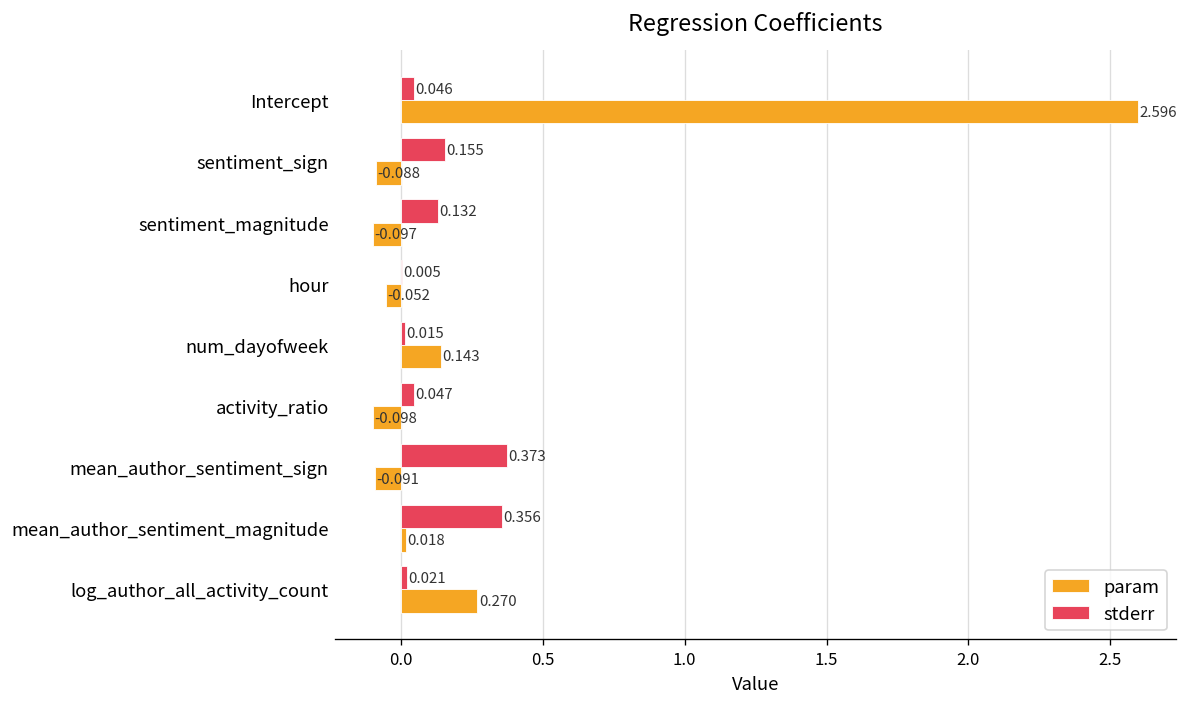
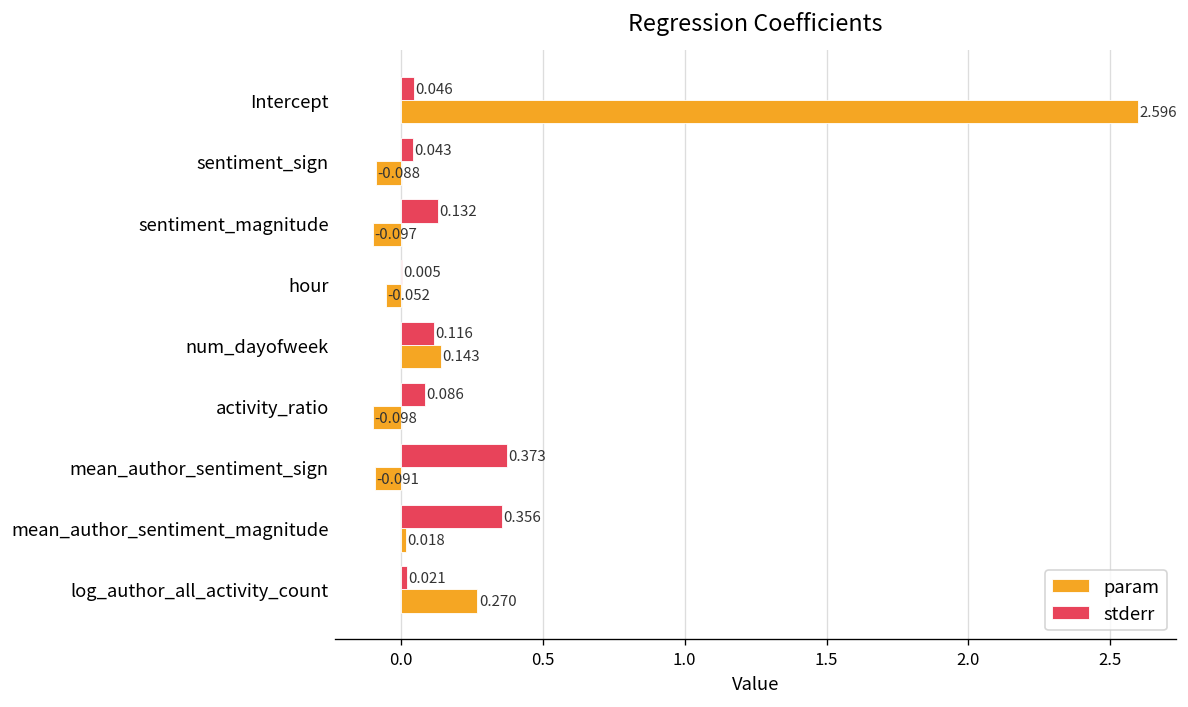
stderr, sentiment_sign: 0.155 -> 0.043
stderr, num_dayofweek: 0.015 -> 0.116
stderr, activity_ratio: 0.047 -> 0.086
